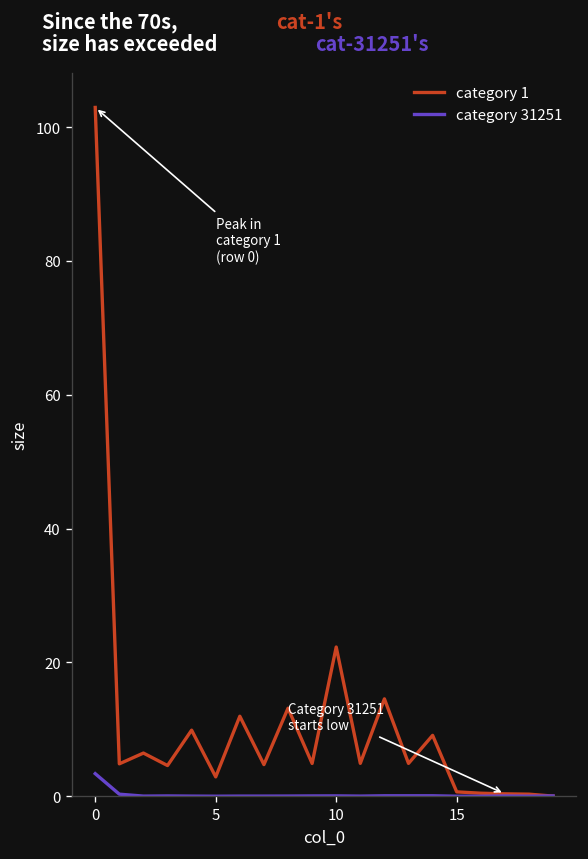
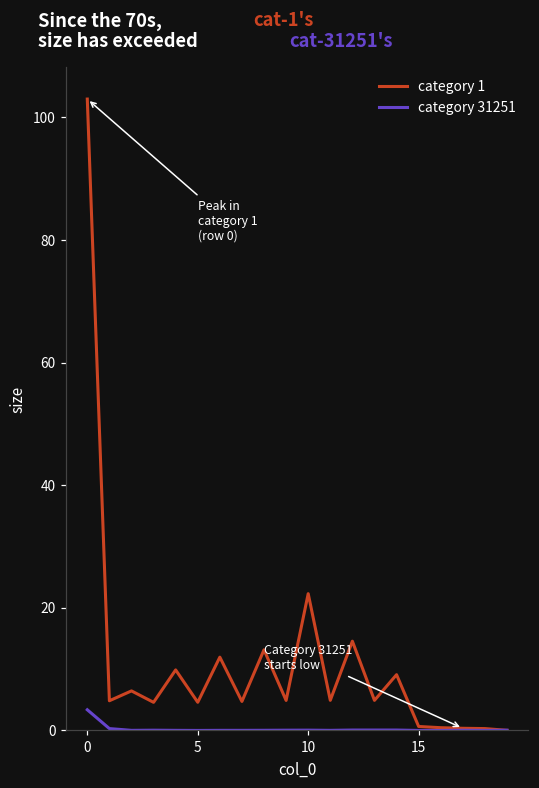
category 1, 5: 3 -> 5
